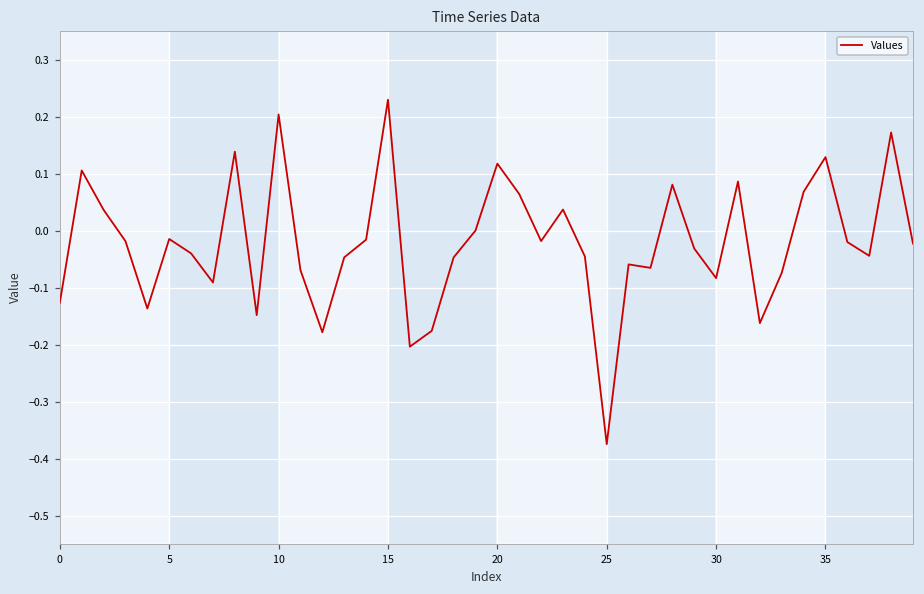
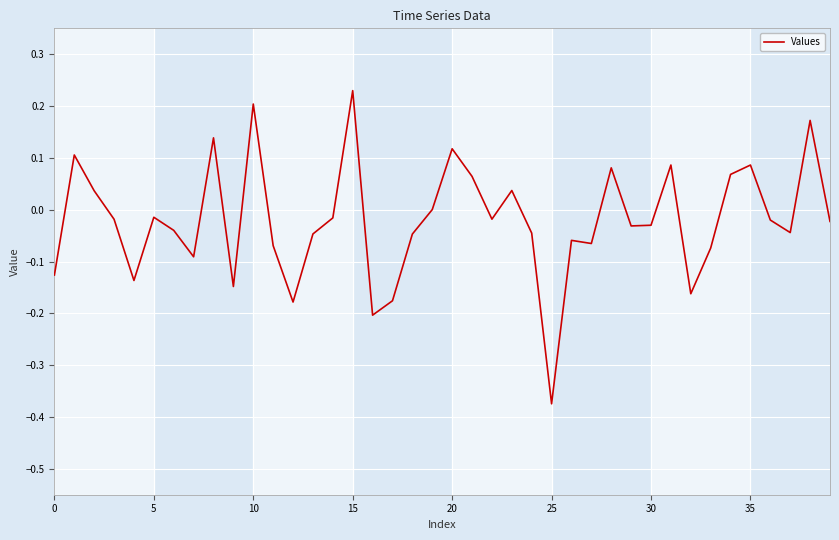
30: -0.08 -> -0.03
35: 0.13 -> 0.09
